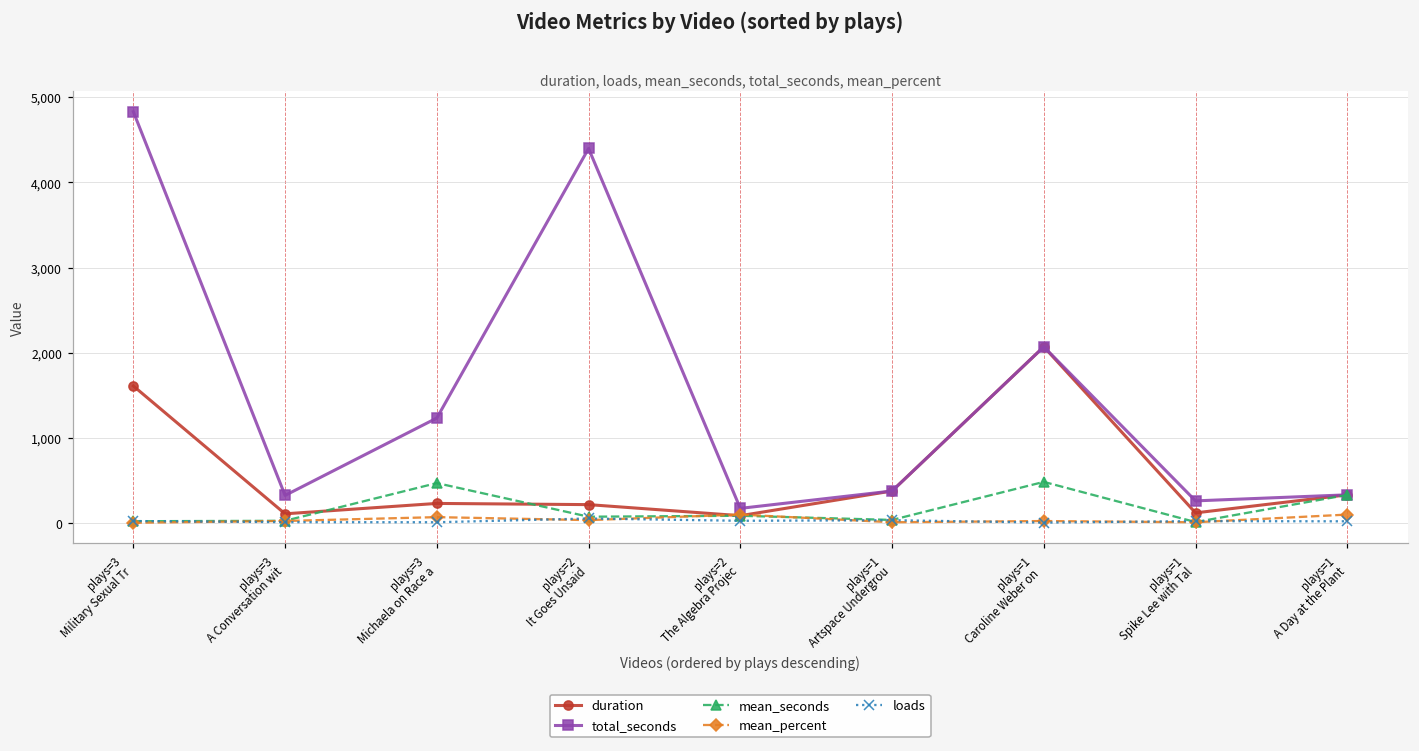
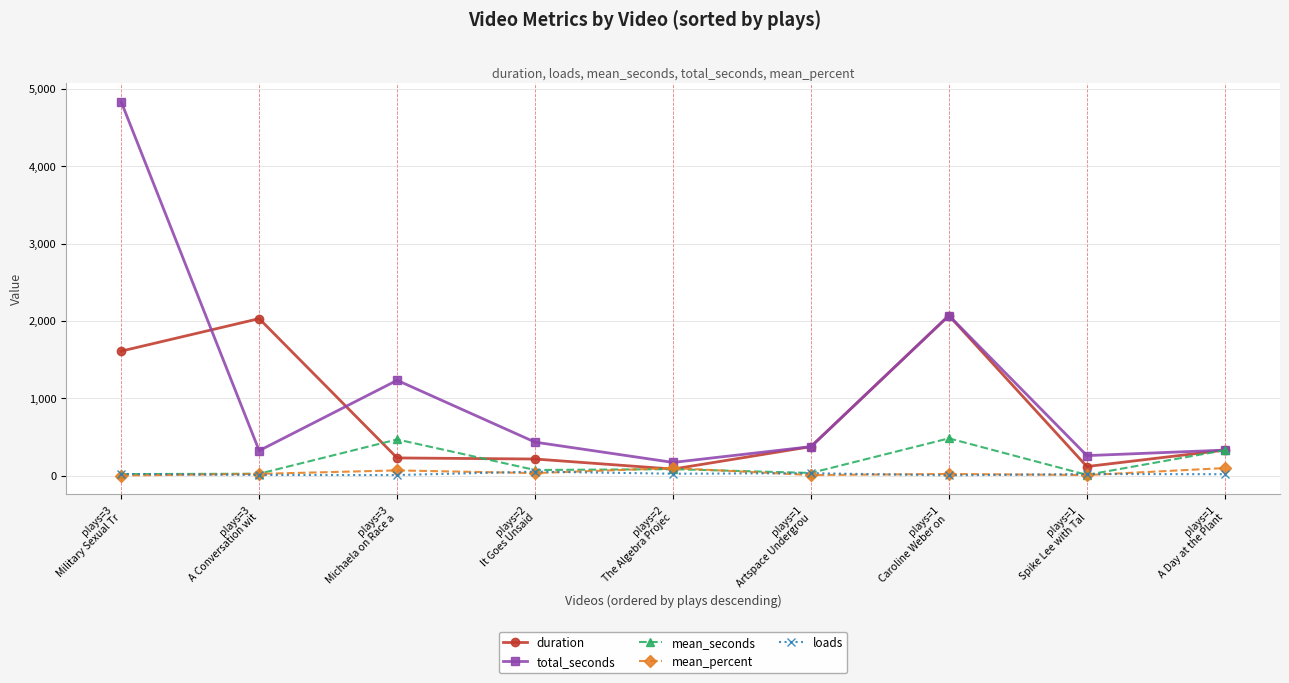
duration, plays=3 A Conversation wit: 100 -> 2,000
total_seconds, plays=2 It Goes Unsaid: 4,400 -> 400
